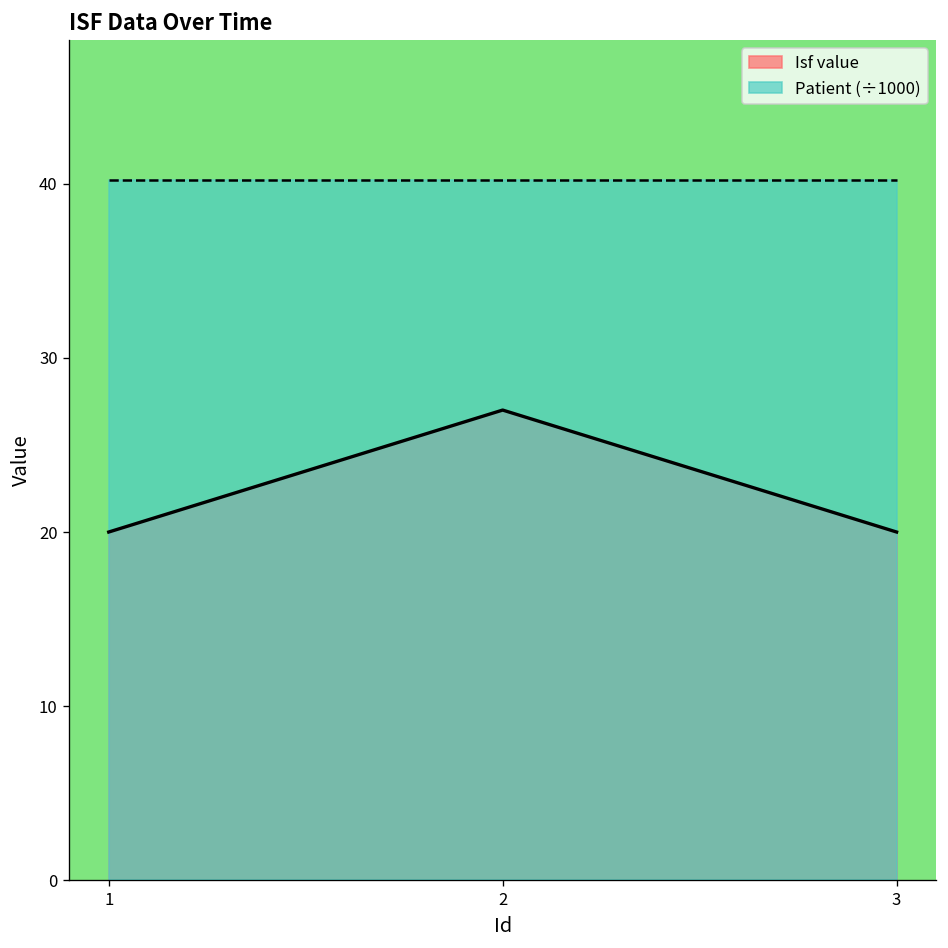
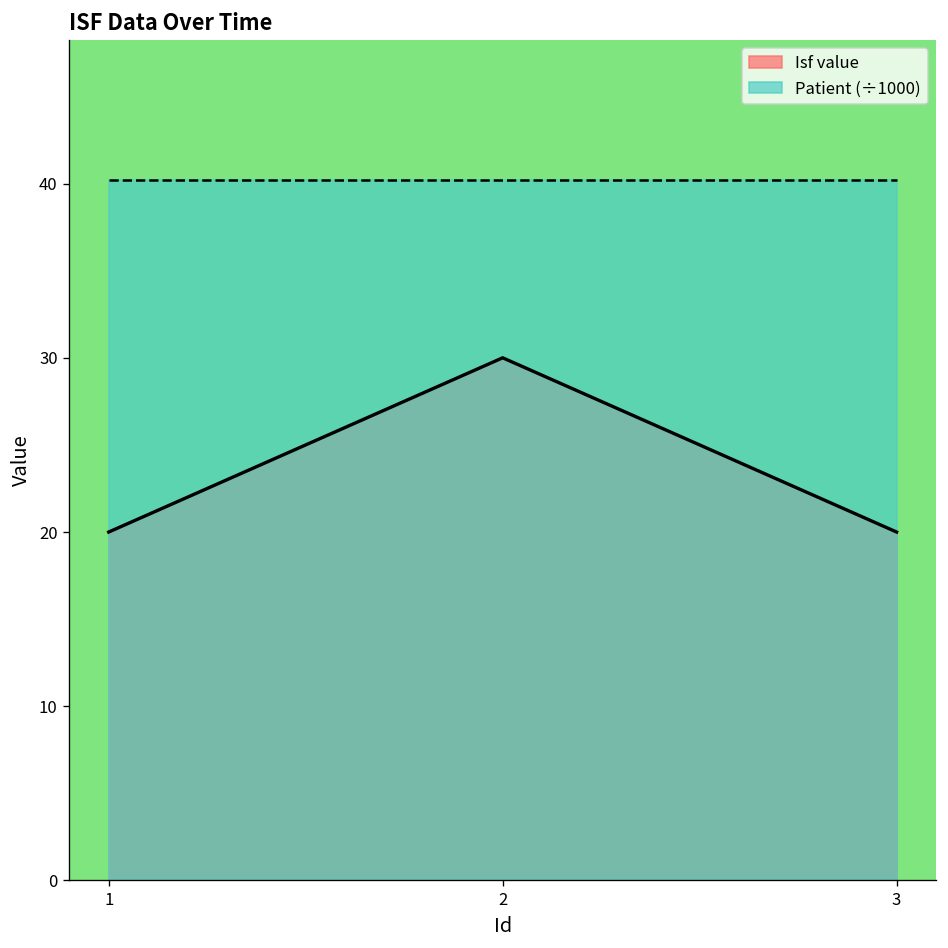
Isf value, 2: 27 -> 30
